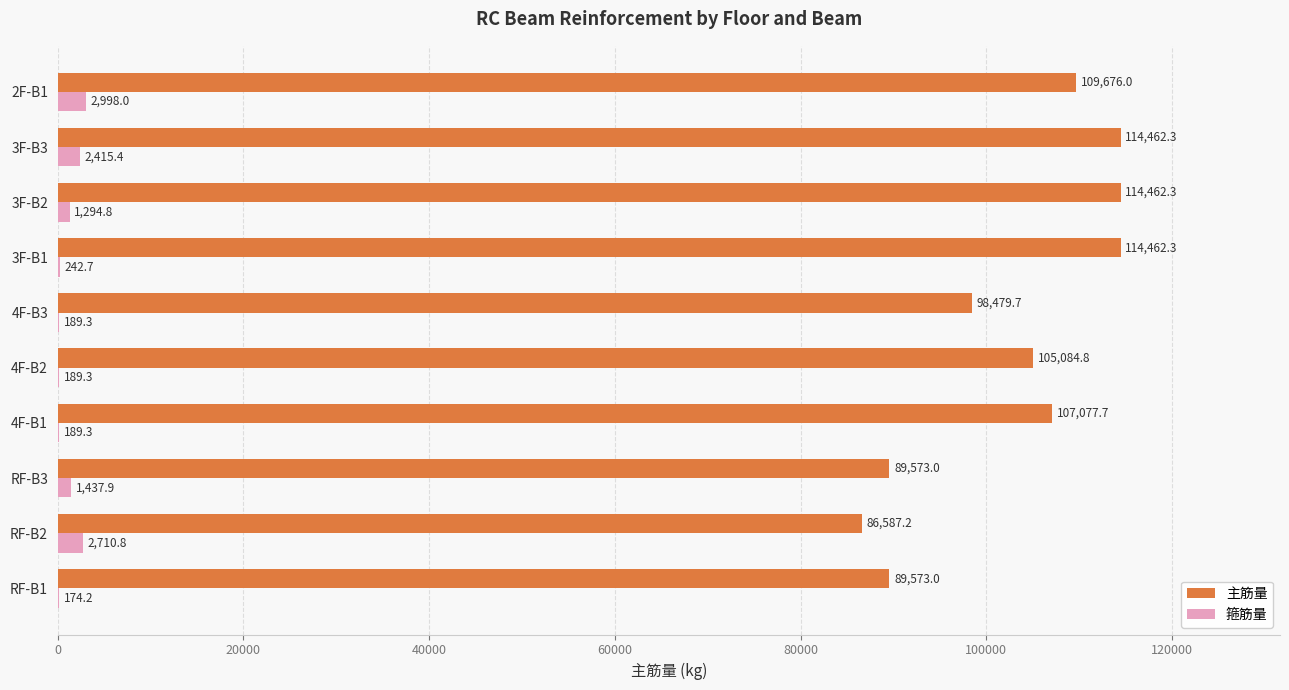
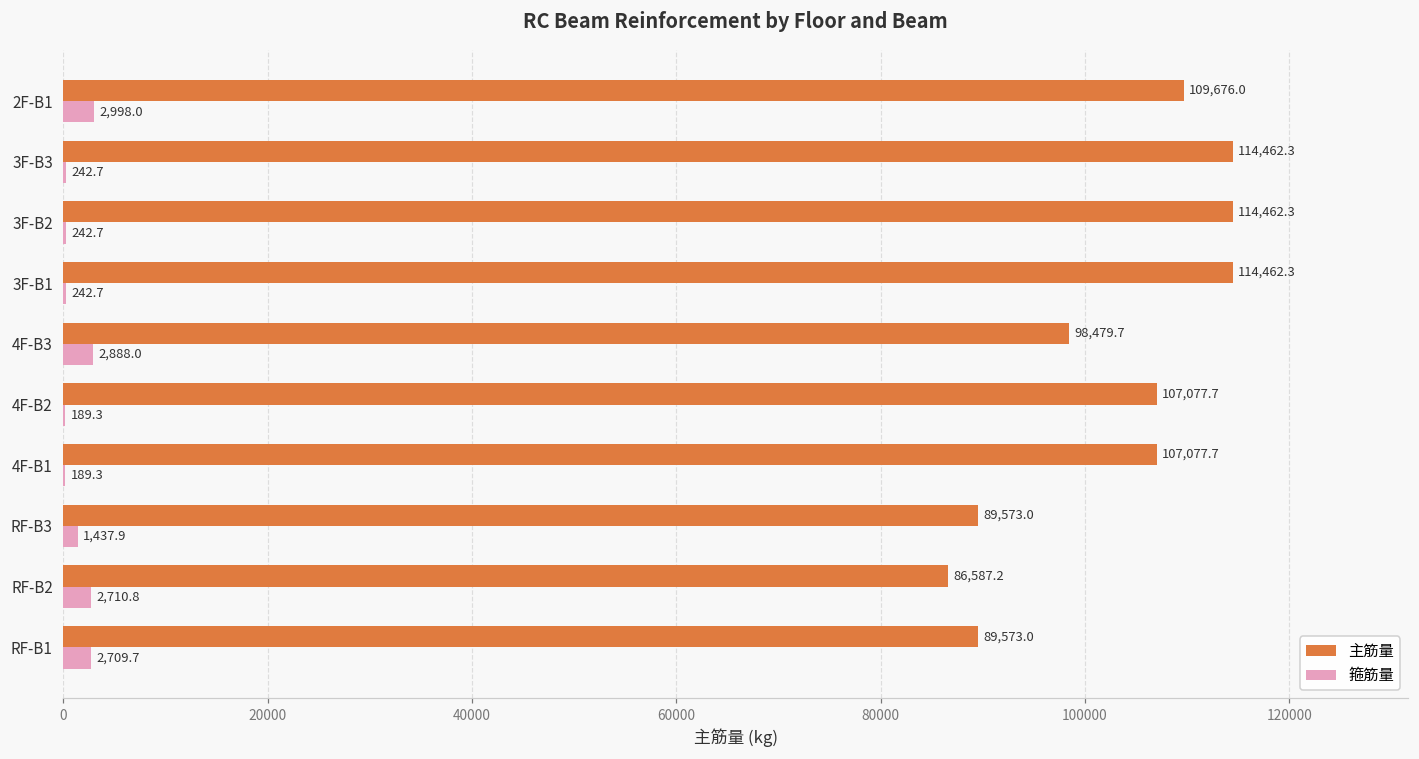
箍筋量, 3F-B3: 2,415.4 -> 242.7
箍筋量, 3F-B2: 1,294.8 -> 242.7
箍筋量, 4F-B3: 189.3 -> 2,888.0
主筋量, 4F-B2: 105,084.8 -> 107,077.7
箍筋量, RF-B1: 174.2 -> 2,709.7
